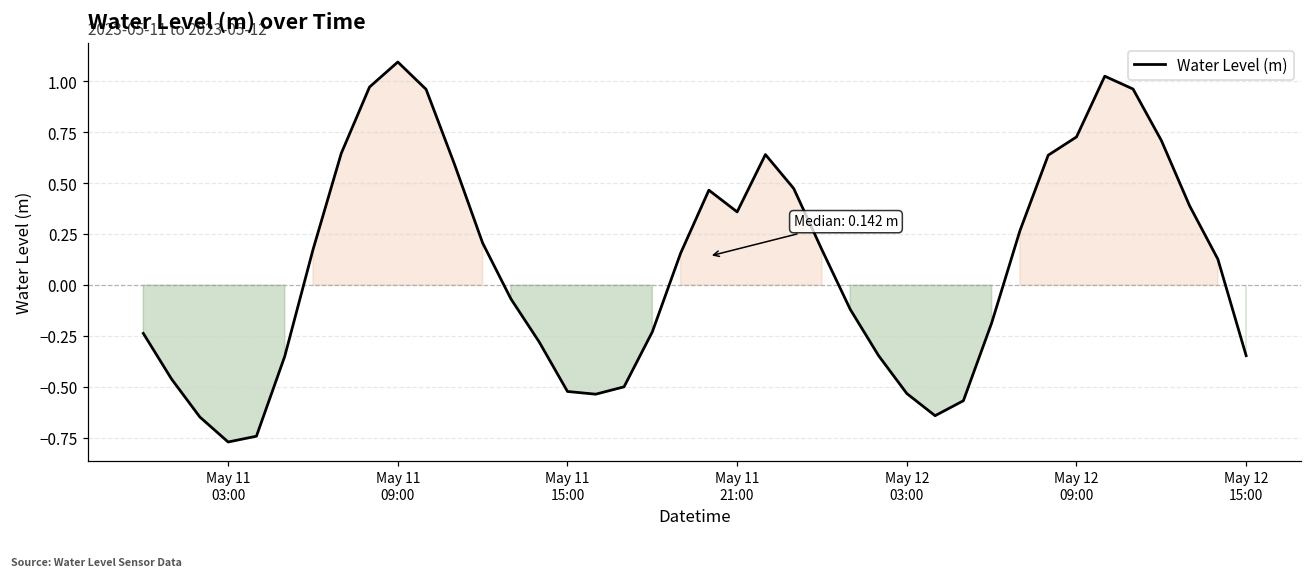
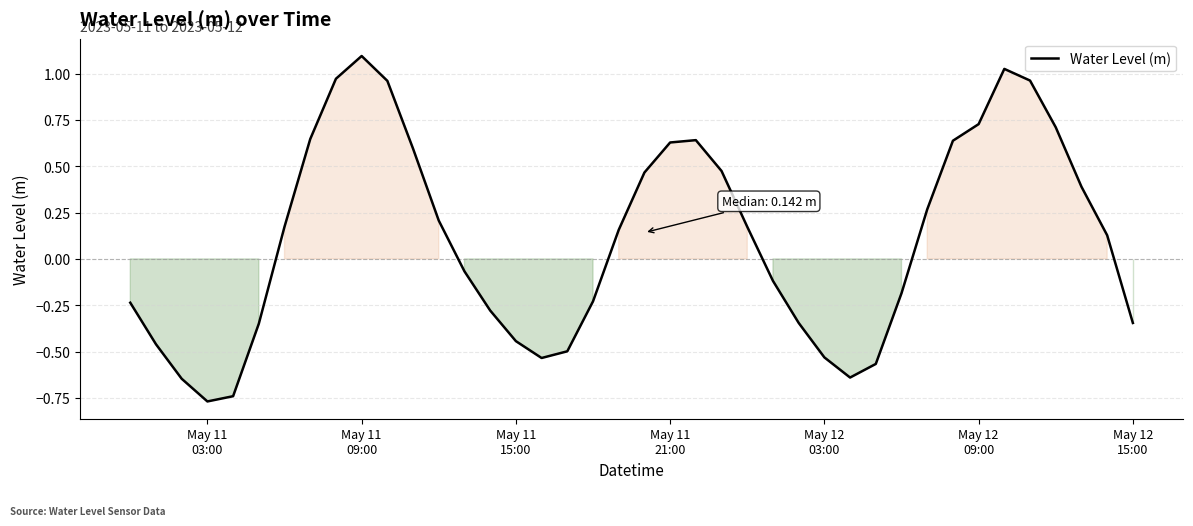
May 11 15:00: -0.52 -> -0.44
May 11 21:00: 0.36 -> 0.63
